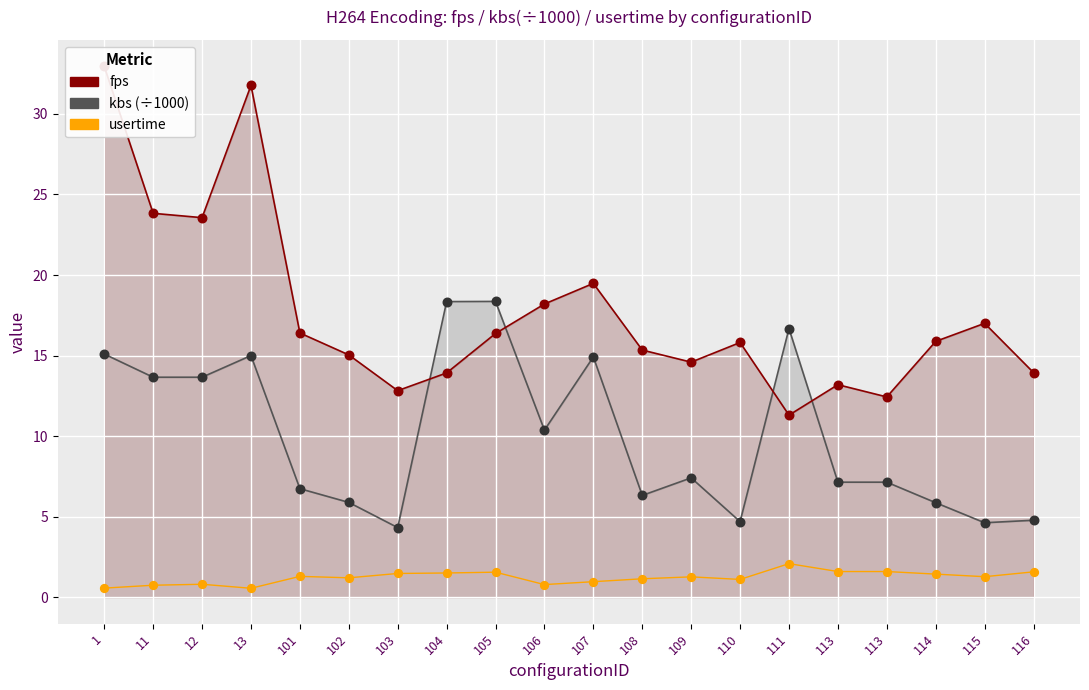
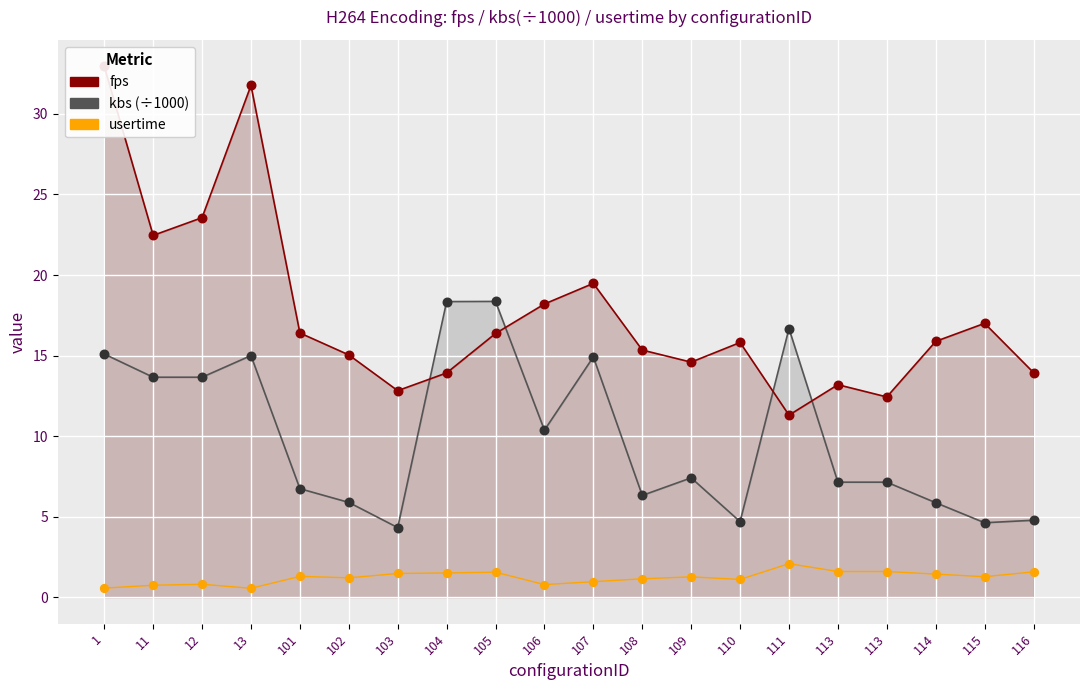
fps, 11: 23.8 -> 22.5
